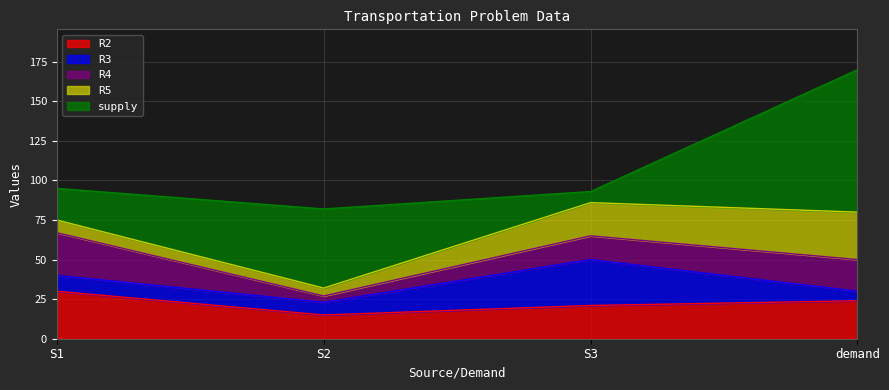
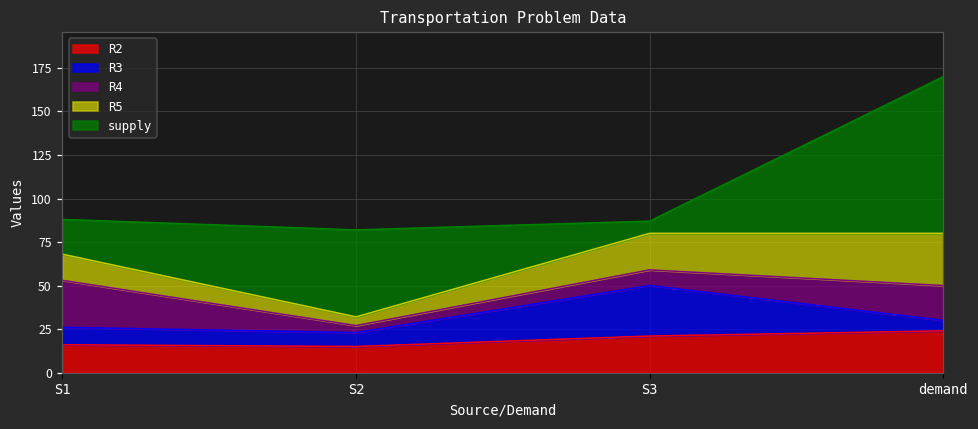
R2, S1: 30 -> 16
R5, S1: 8 -> 15
R4, S3: 15 -> 9
